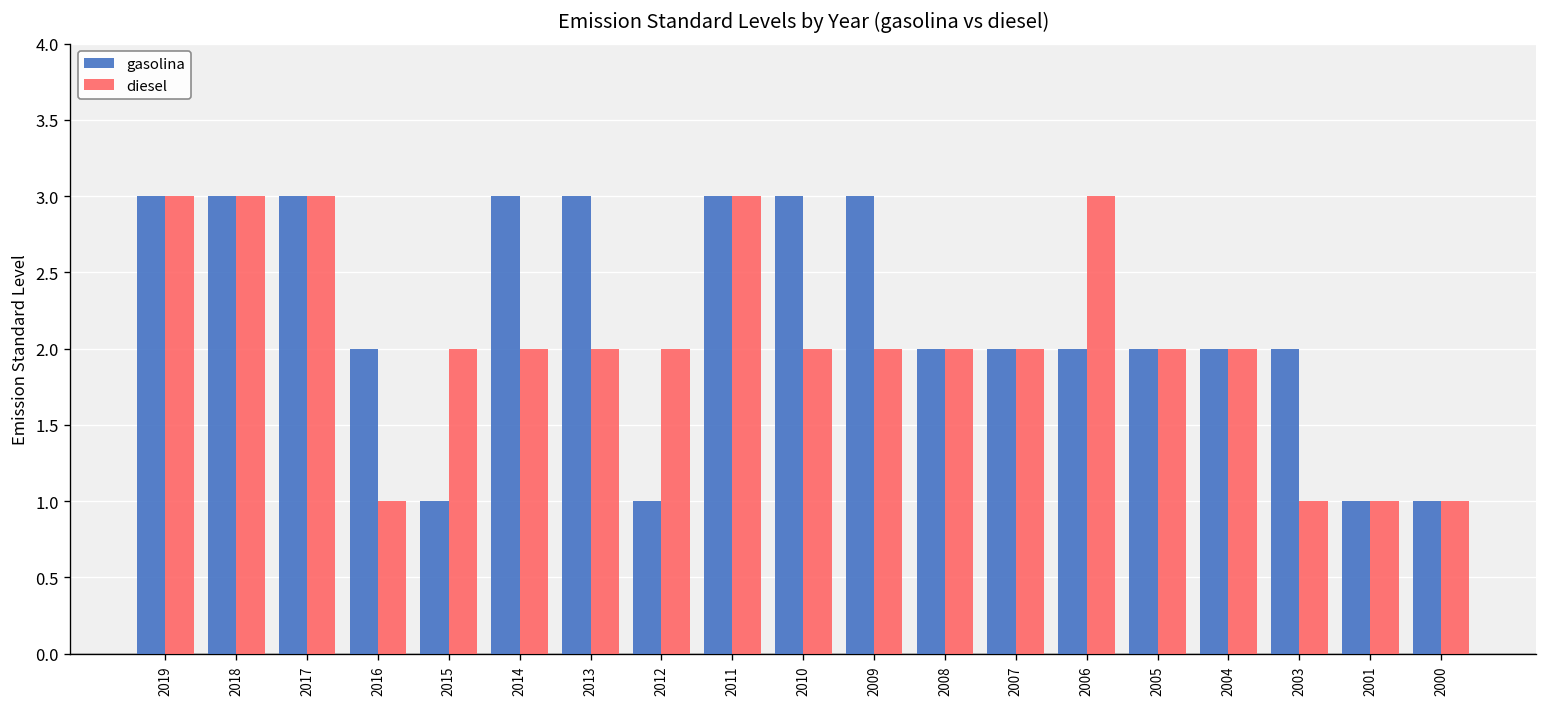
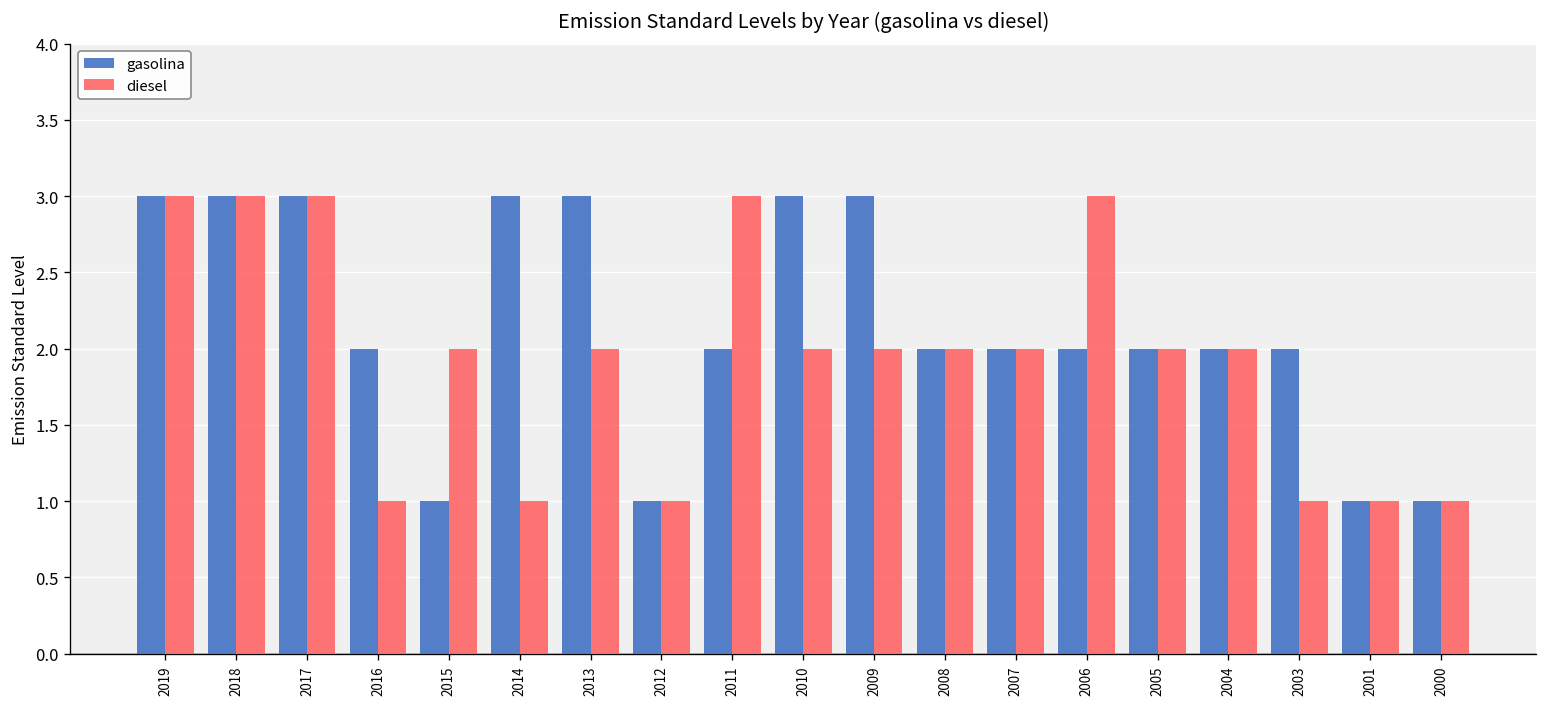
diesel, 2014: 2 -> 1
diesel, 2012: 2 -> 1
gasolina, 2011: 3 -> 2
